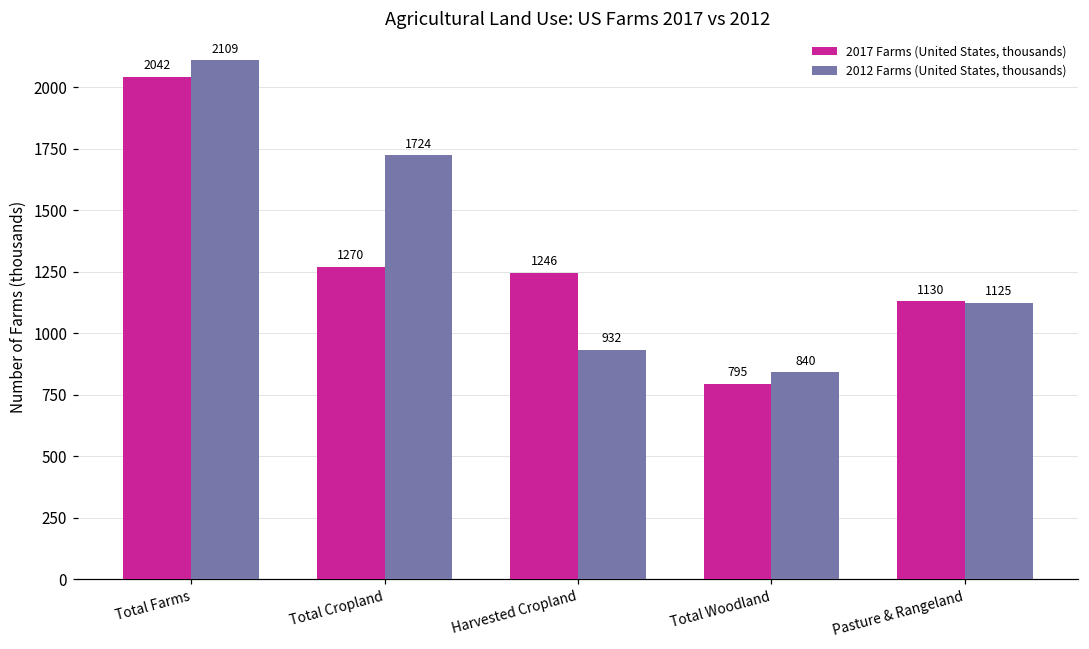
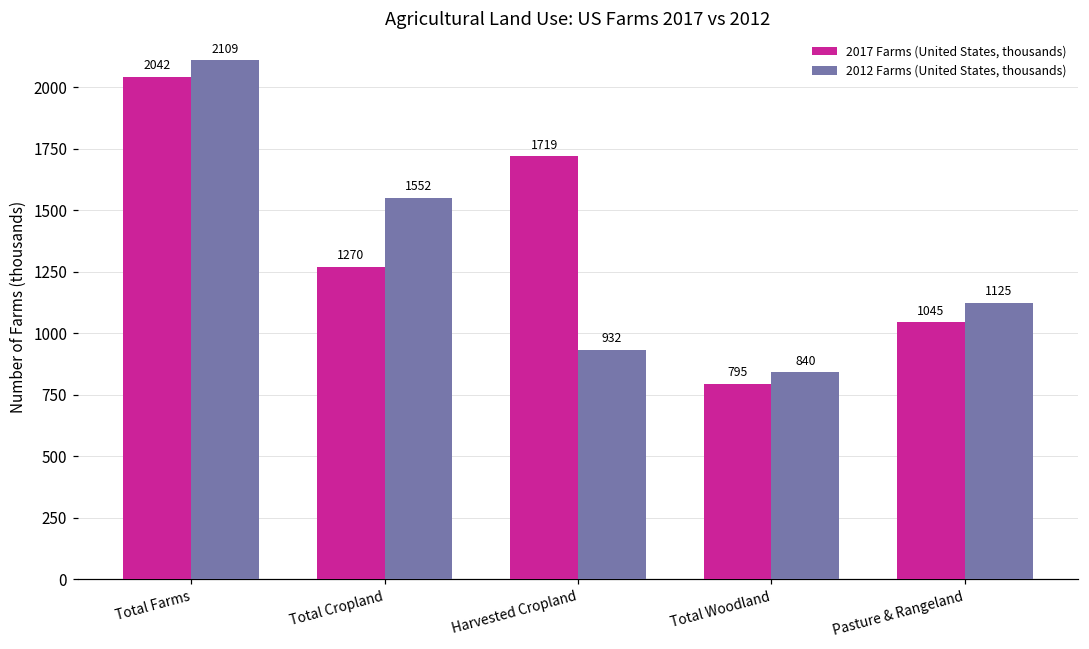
2012 Farms (United States, thousands), Total Cropland: 1724 -> 1552
2017 Farms (United States, thousands), Harvested Cropland: 1246 -> 1719
2017 Farms (United States, thousands), Pasture & Rangeland: 1130 -> 1045
